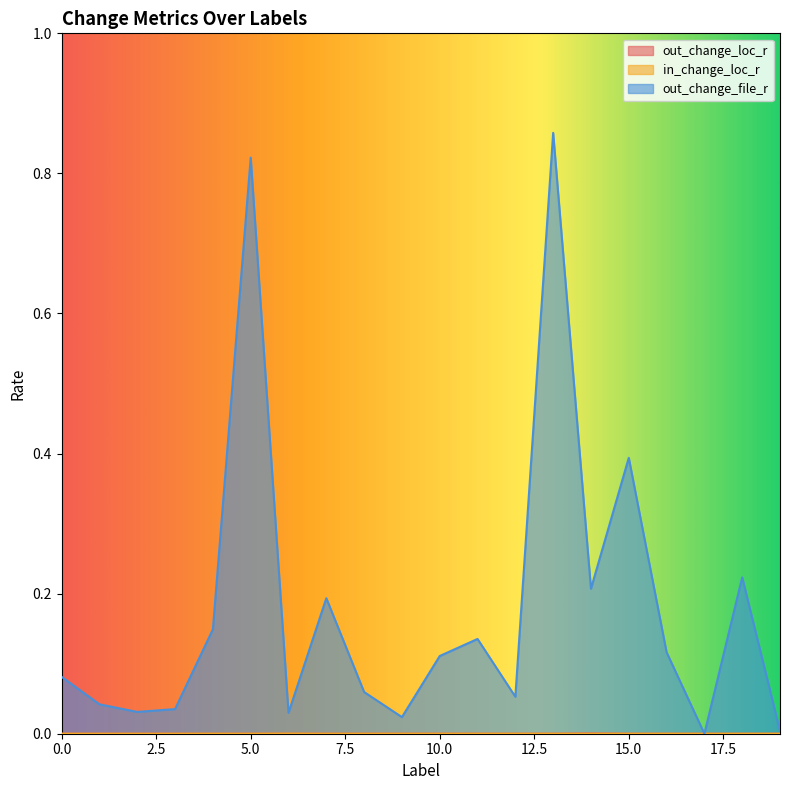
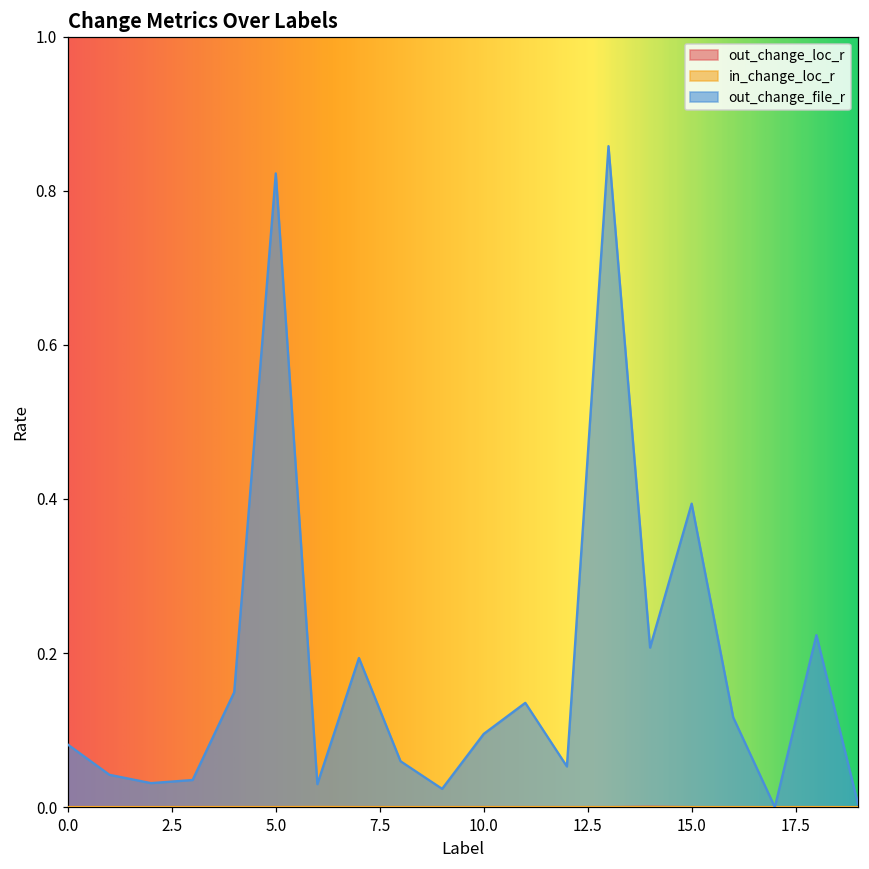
out_change_file_r, 10.0: 0.11 -> 0.09
